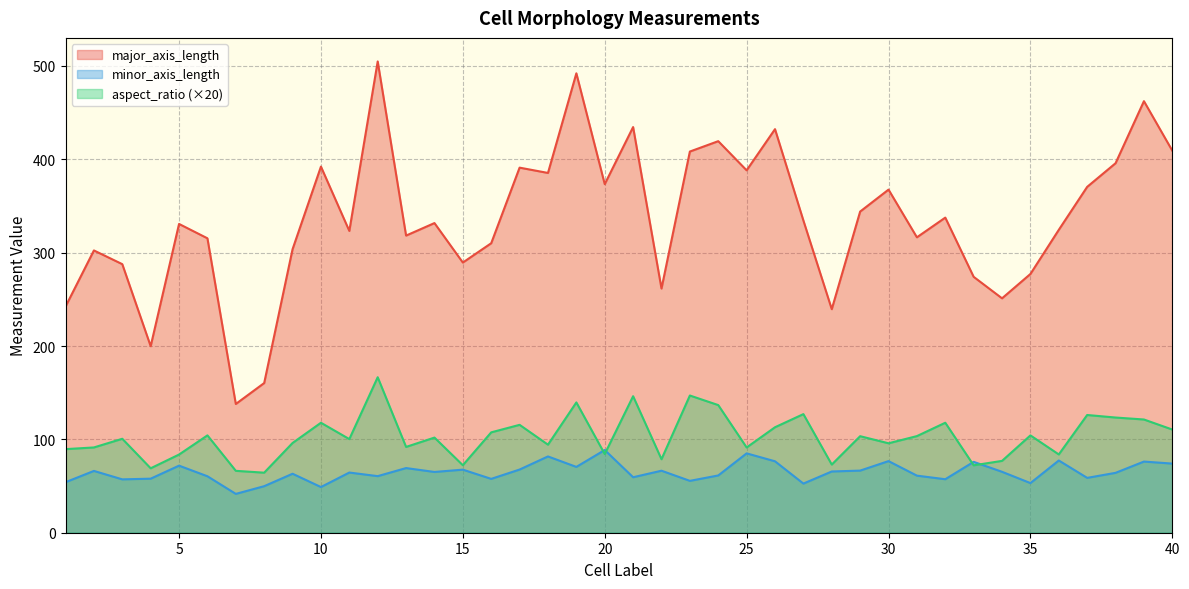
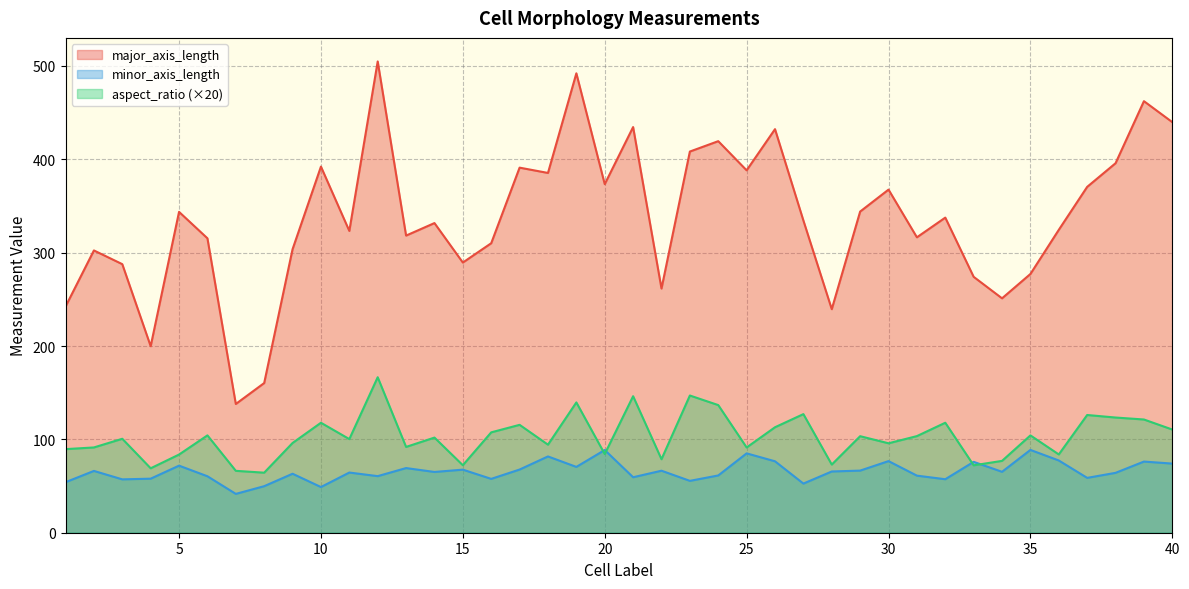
major_axis_length, 5: 330 -> 340
minor_axis_length, 35: 50 -> 90
major_axis_length, 40: 410 -> 440
